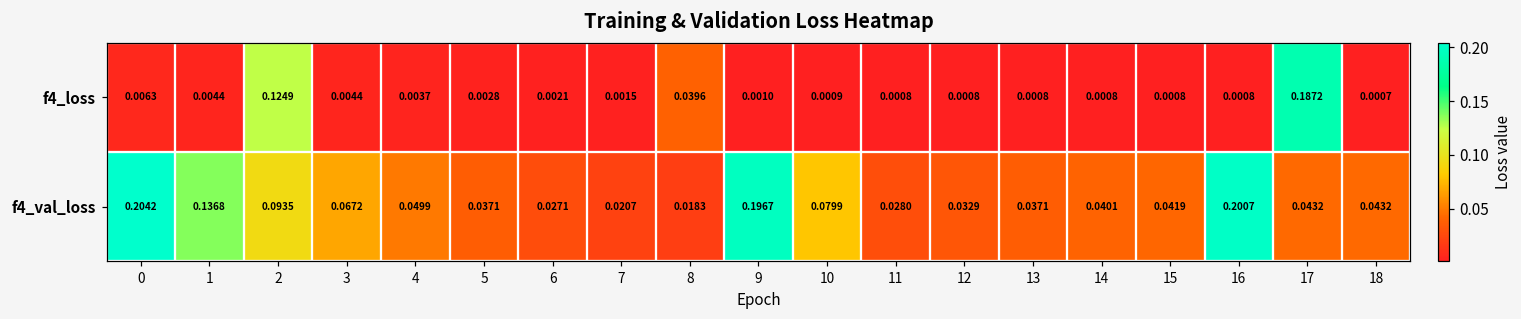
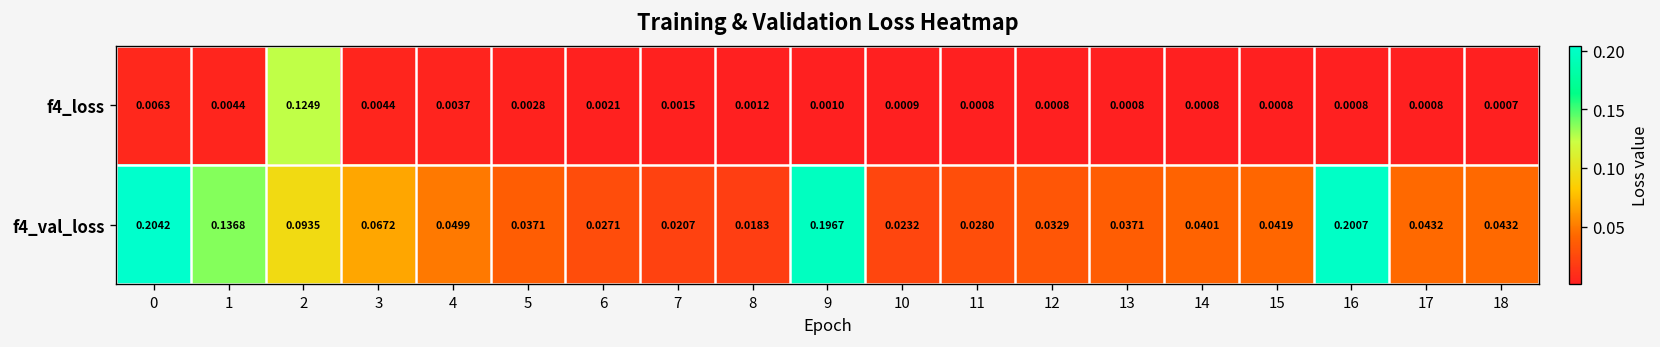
f4_loss, 8: 0.0396 -> 0.0012
f4_loss, 17: 0.1872 -> 0.0008
f4_val_loss, 10: 0.0799 -> 0.0232
